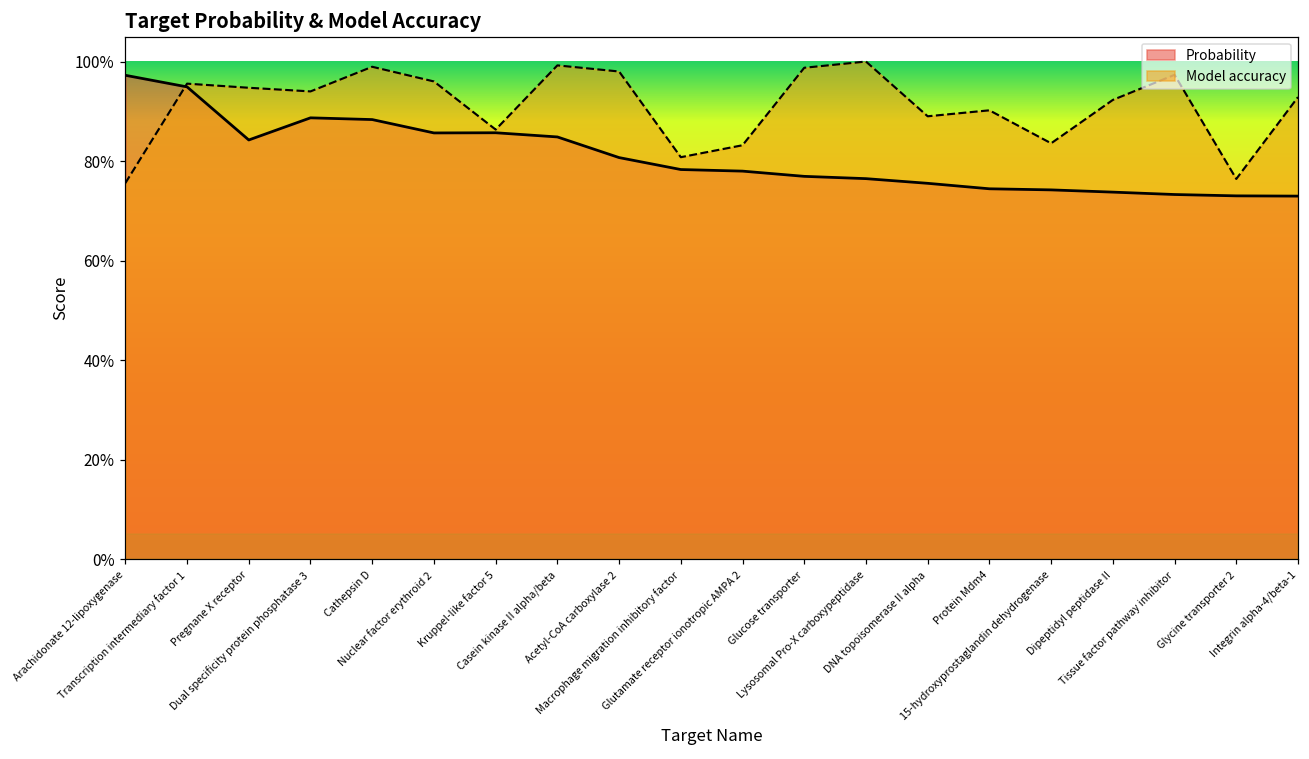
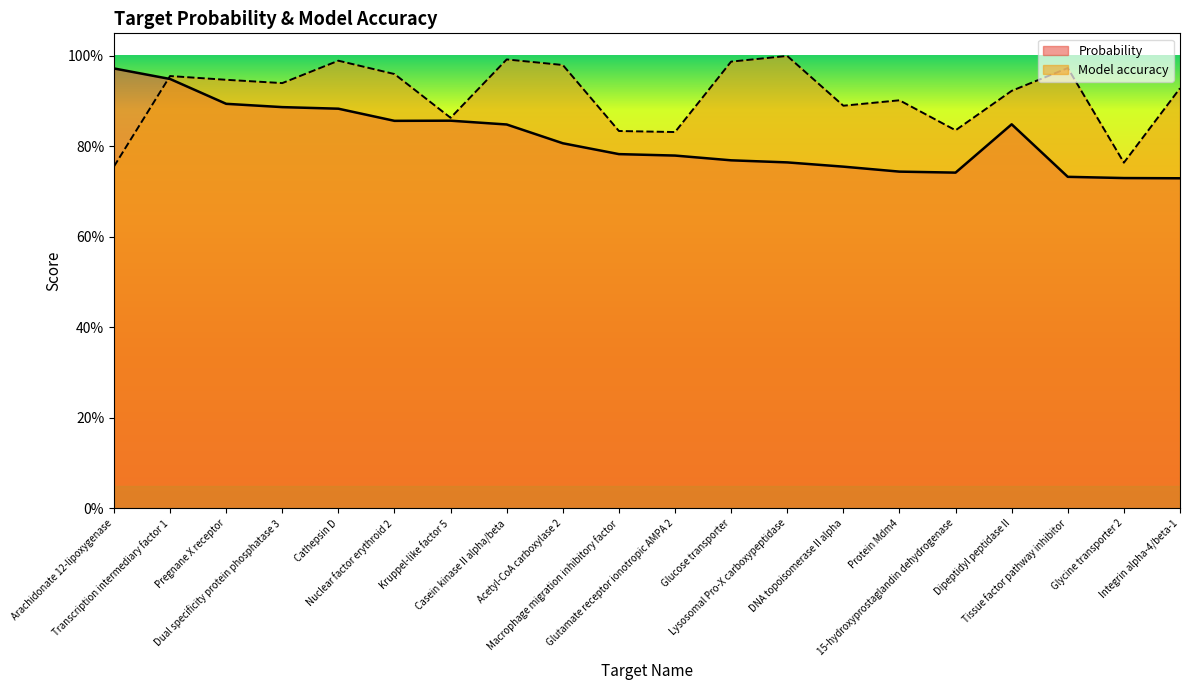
Probability, Pregnane X receptor: 84% -> 89%
Model accuracy, Macrophage migration inhibitory factor: 81% -> 83%
Probability, Dipeptidyl peptidase II: 74% -> 85%
